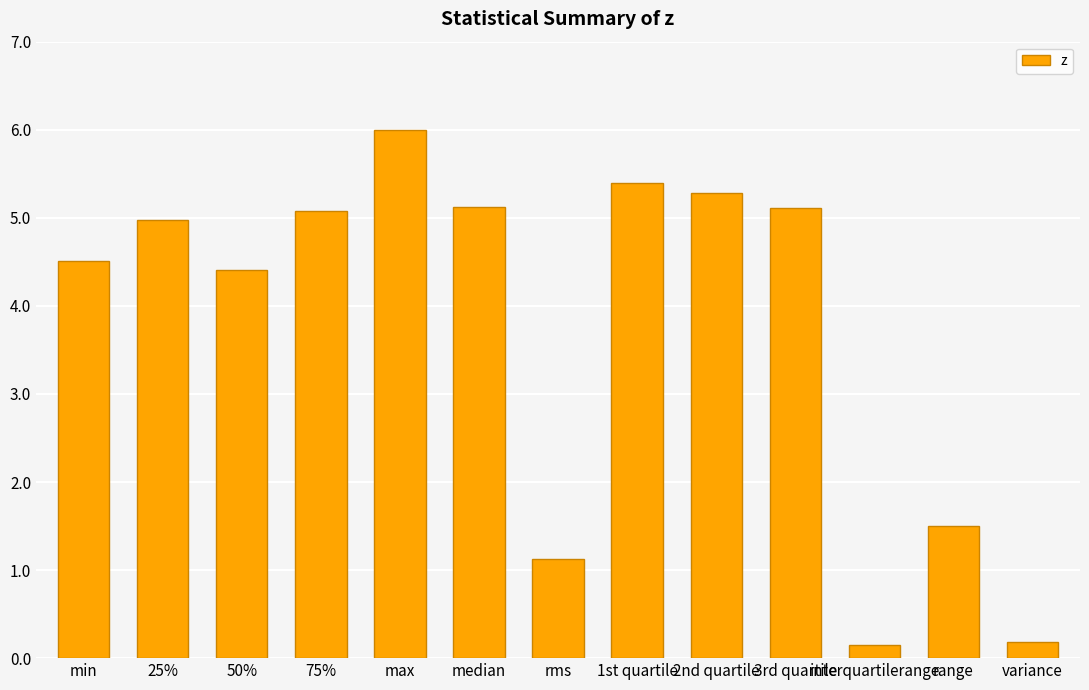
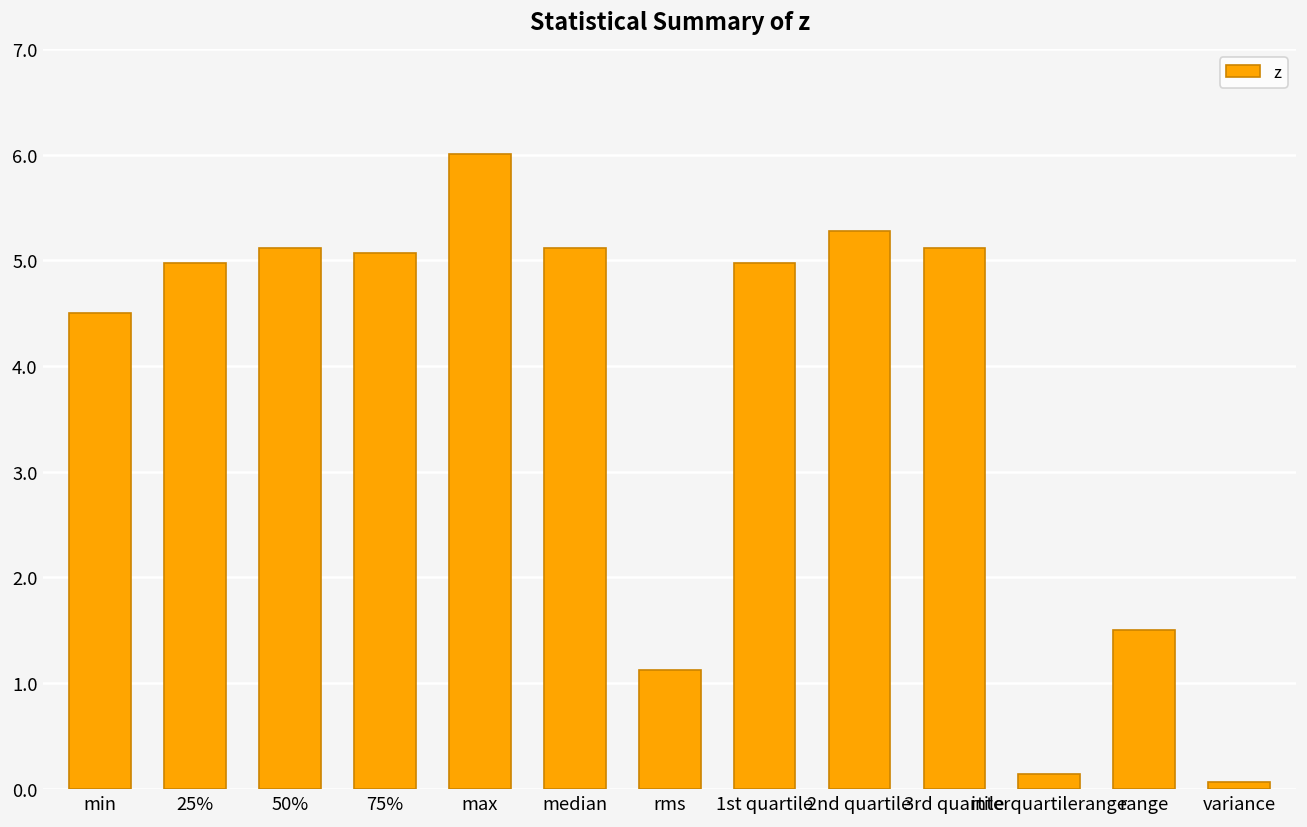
50%: 4.4 -> 5.1
1st quartile: 5.4 -> 5.0
variance: 0.2 -> 0.1
